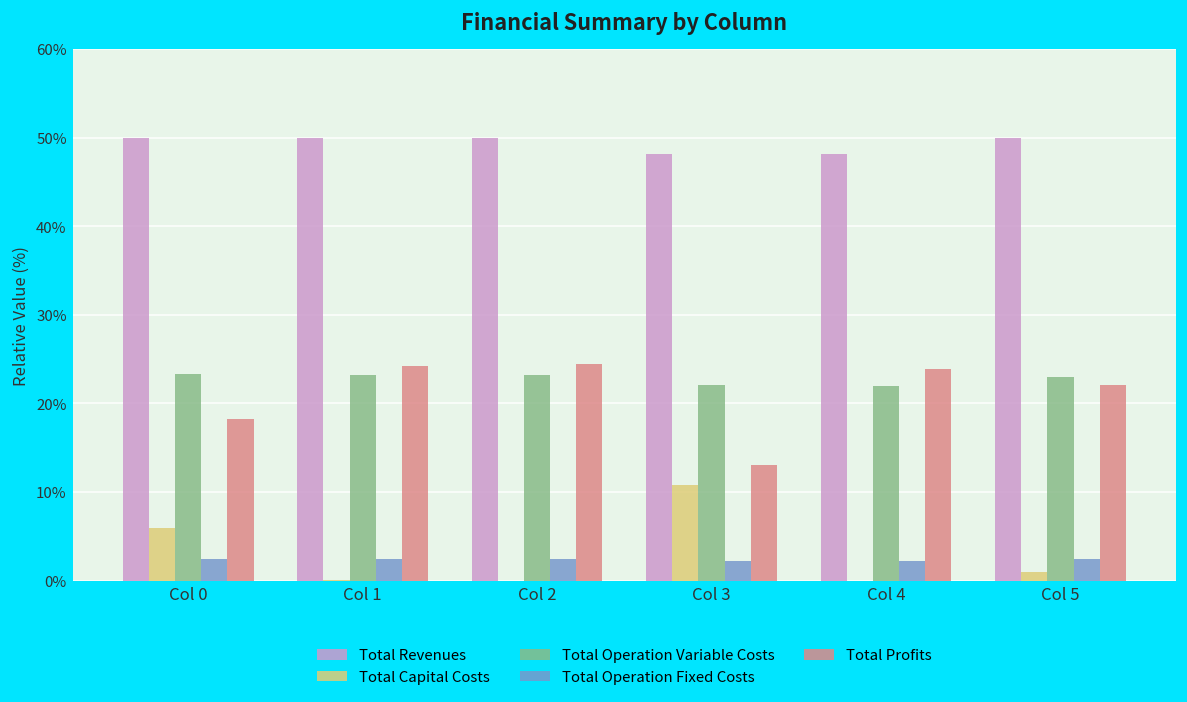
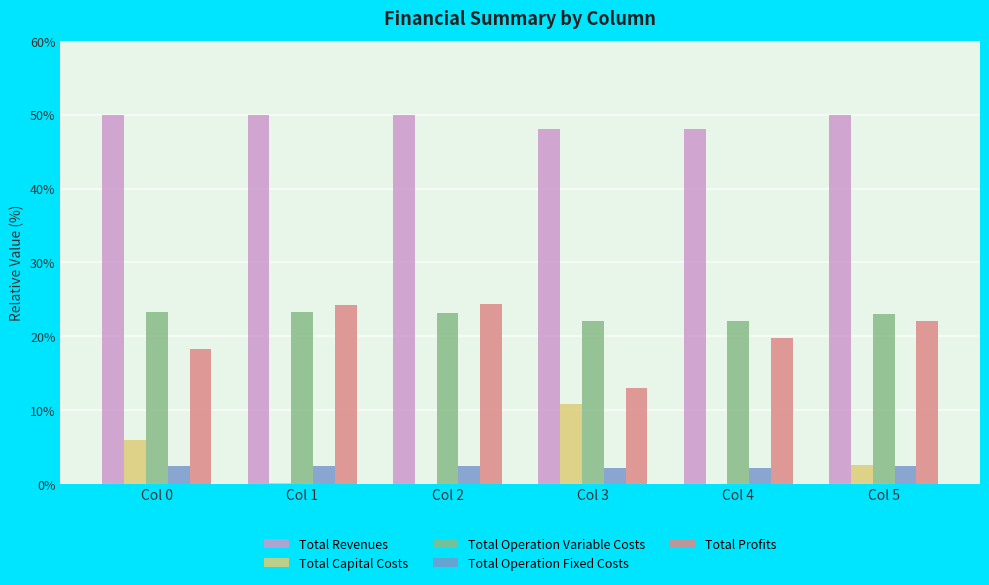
Total Profits, Col 4: 24% -> 20%
Total Capital Costs, Col 5: 1% -> 3%
